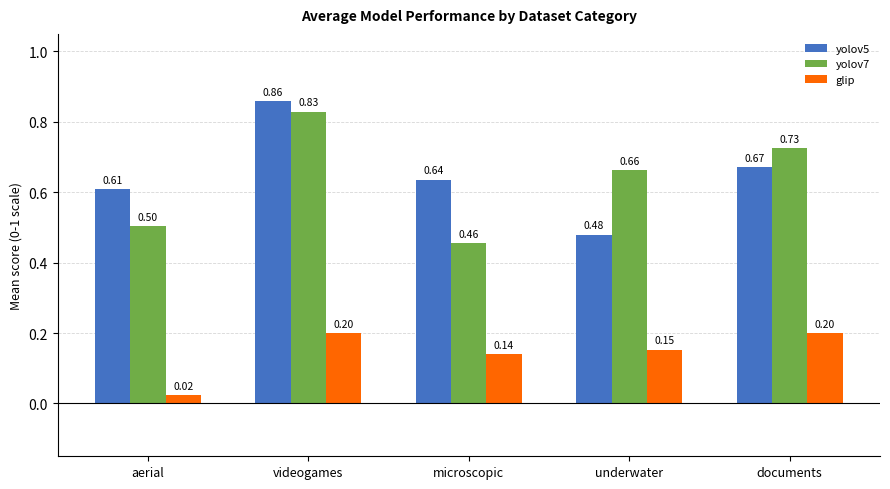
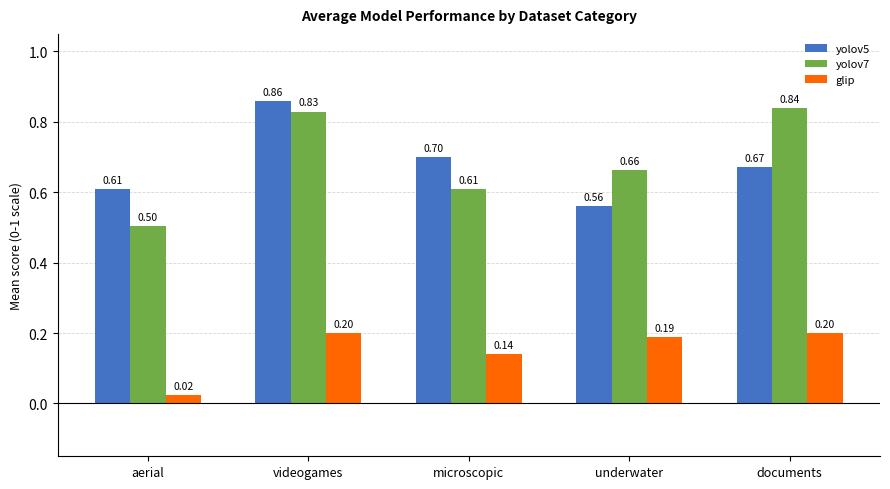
yolov5, microscopic: 0.64 -> 0.70
yolov7, microscopic: 0.46 -> 0.61
yolov5, underwater: 0.48 -> 0.56
glip, underwater: 0.15 -> 0.19
yolov7, documents: 0.73 -> 0.84
